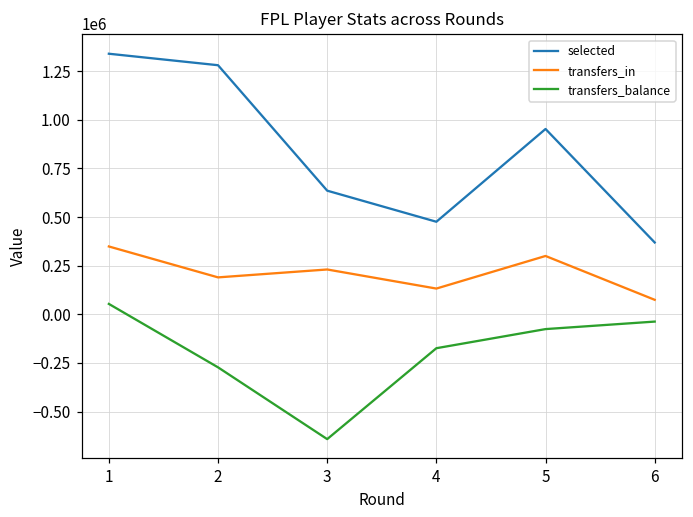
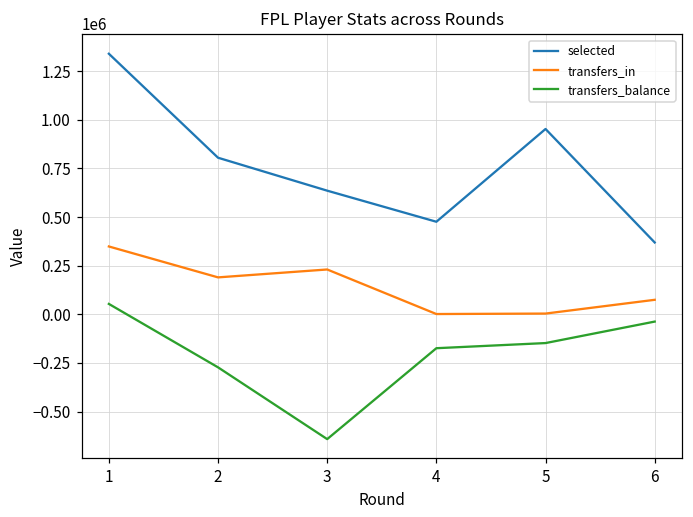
selected, 2: 1280000 -> 800000
transfers_in, 4: 130000 -> 0
transfers_in, 5: 300000 -> 0
transfers_balance, 5: -80000 -> -150000
